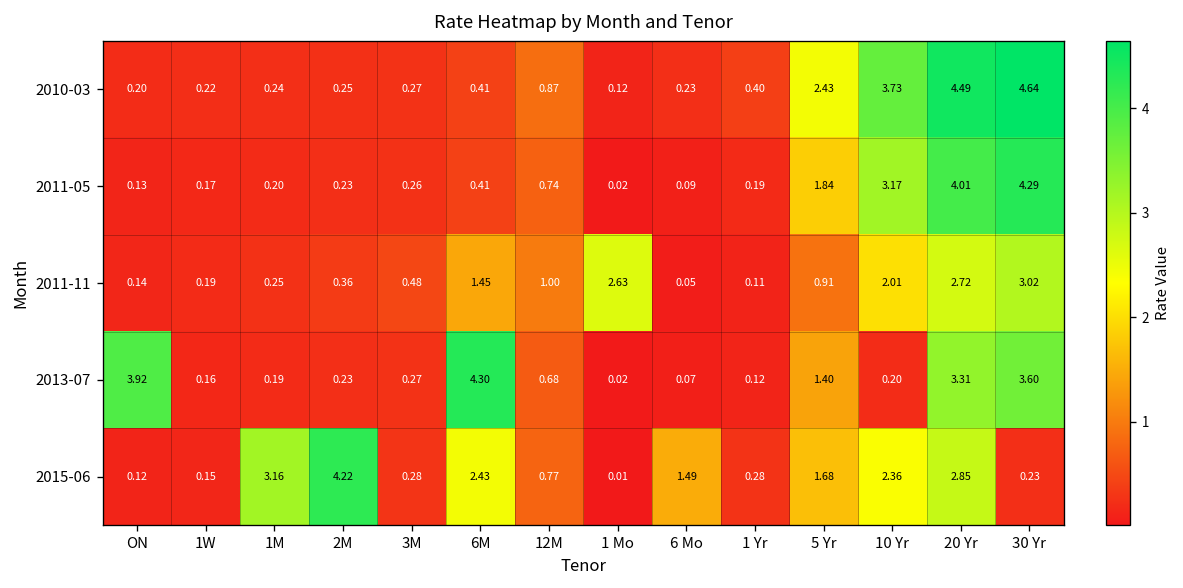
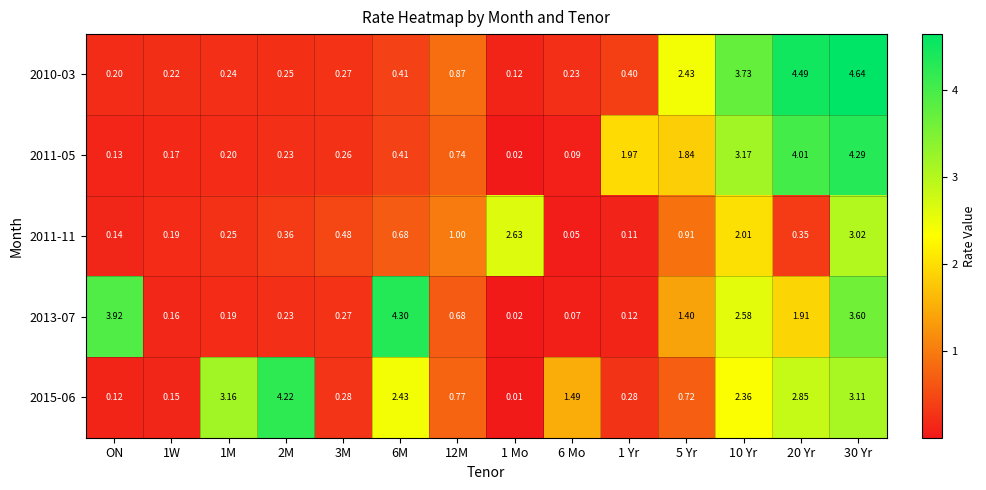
2011-05, 1 Yr: 0.19 -> 1.97
2011-11, 6M: 1.45 -> 0.68
2011-11, 20 Yr: 2.72 -> 0.35
2013-07, 10 Yr: 0.20 -> 2.58
2013-07, 20 Yr: 3.31 -> 1.91
2015-06, 5 Yr: 1.68 -> 0.72
2015-06, 30 Yr: 0.23 -> 3.11
